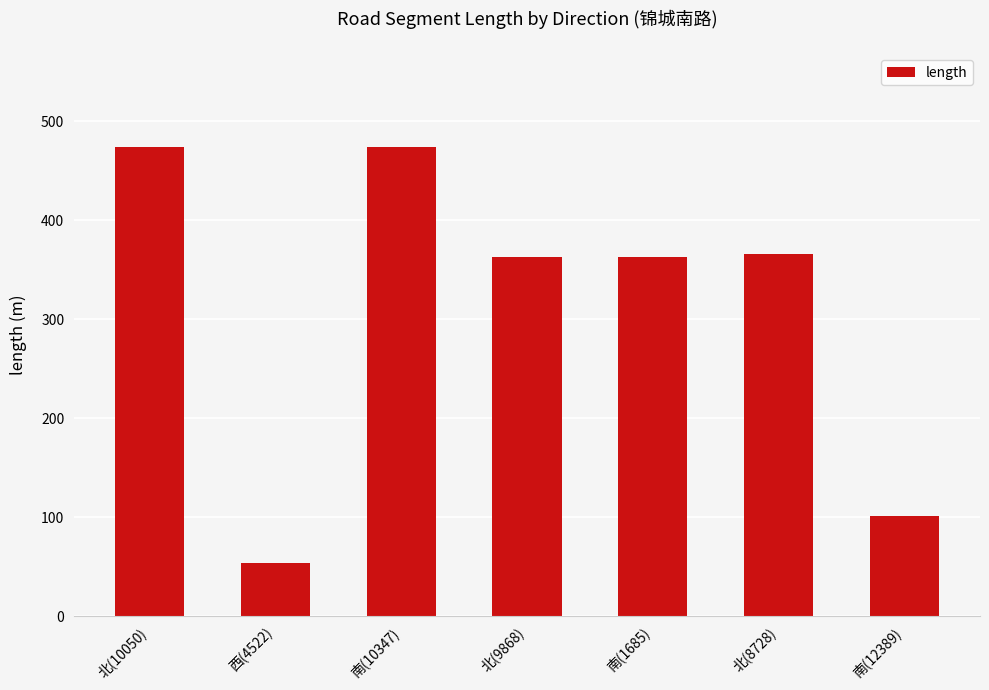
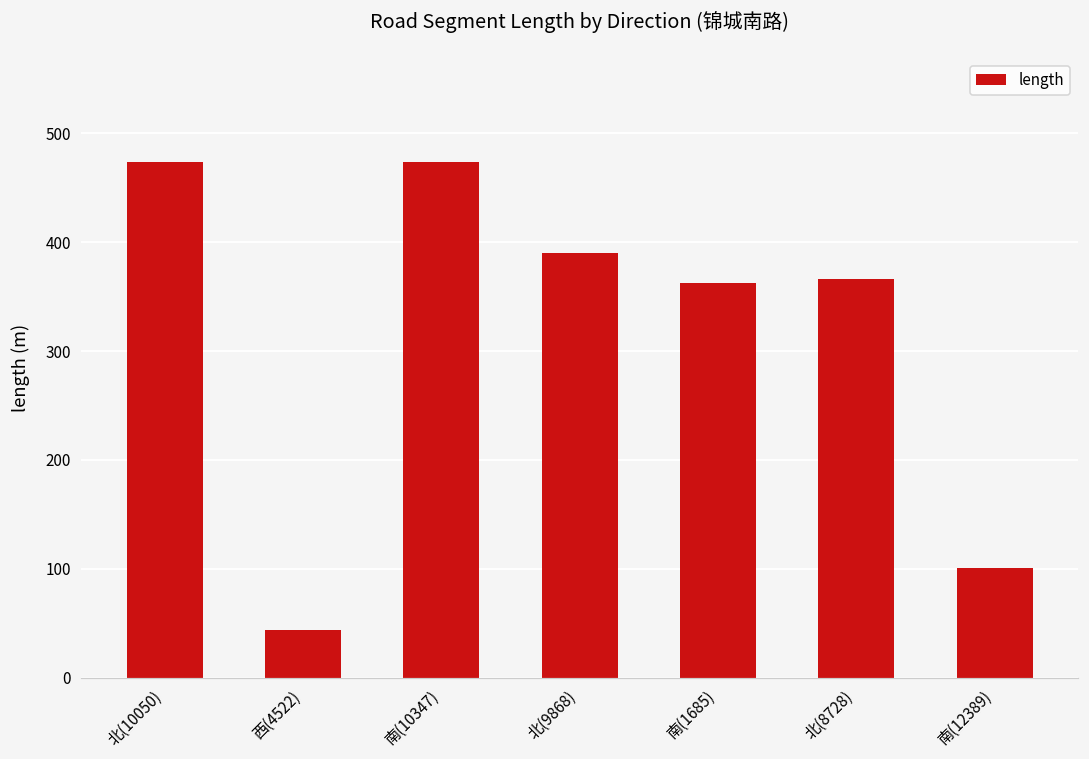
西(4522): 50 -> 40
北(9868): 360 -> 390
